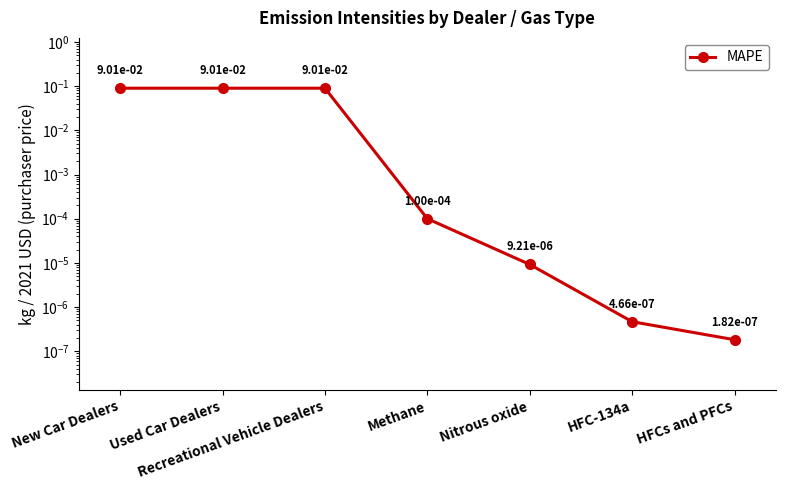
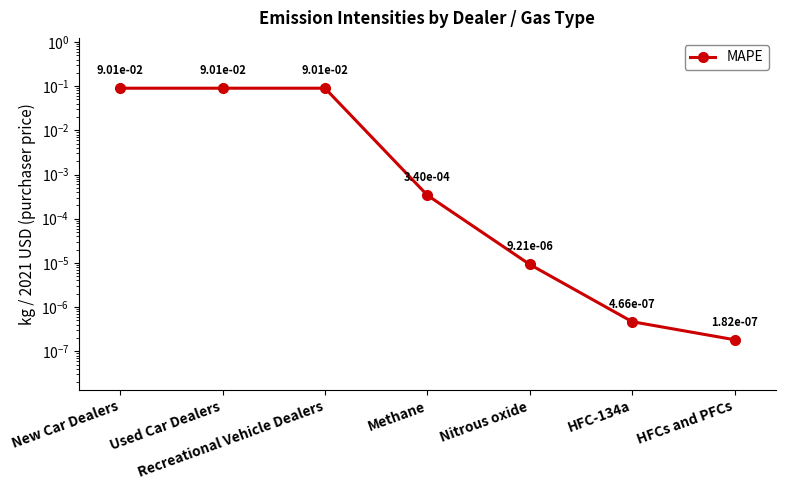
Methane: 1.00e-04 -> 3.40e-04
